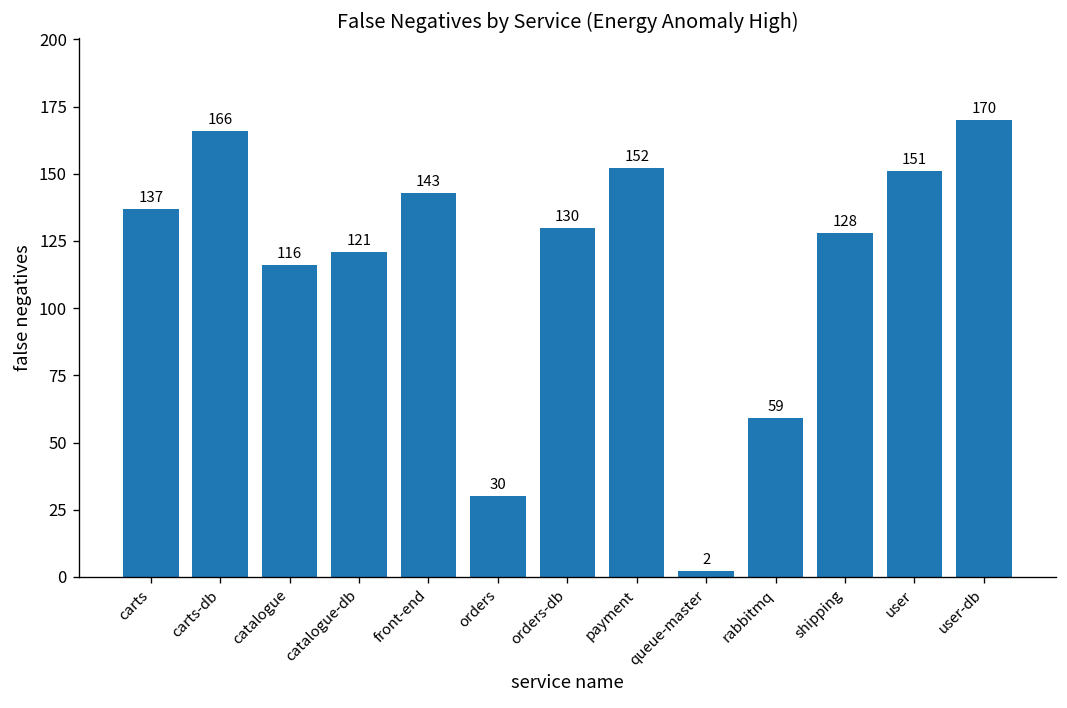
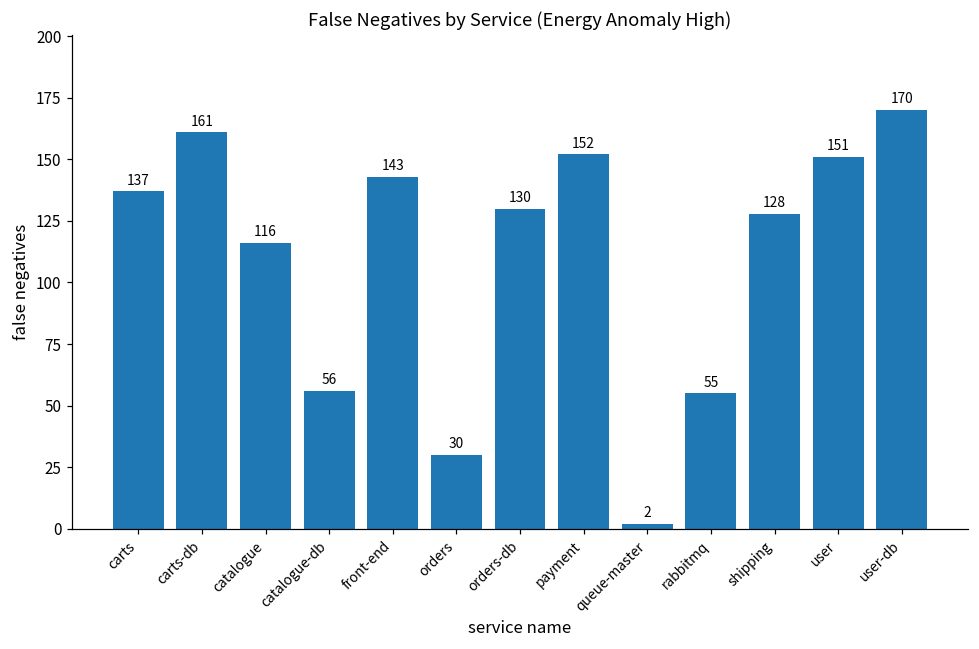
carts-db: 166 -> 161
catalogue-db: 121 -> 56
rabbitmq: 59 -> 55
